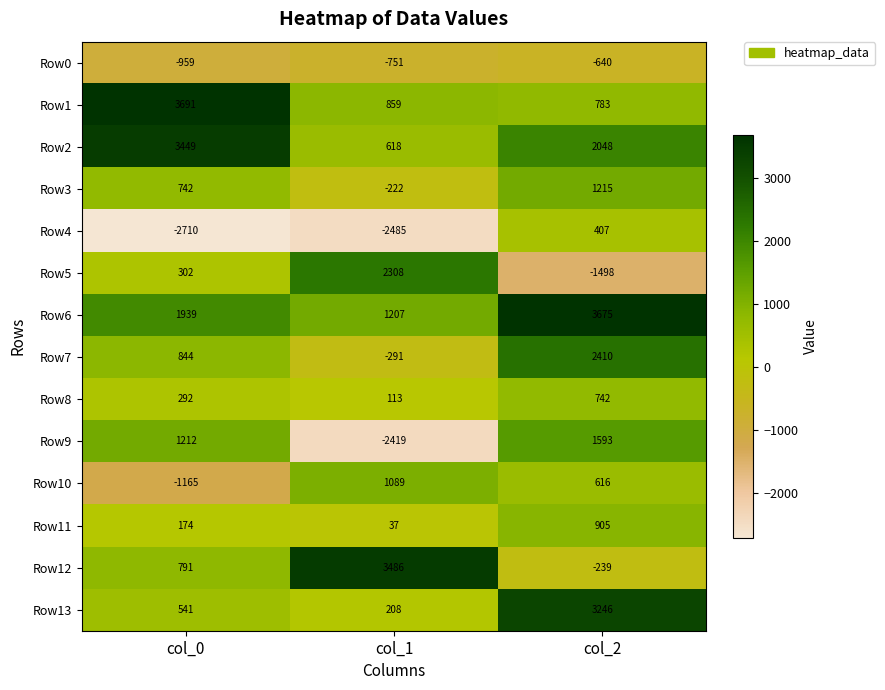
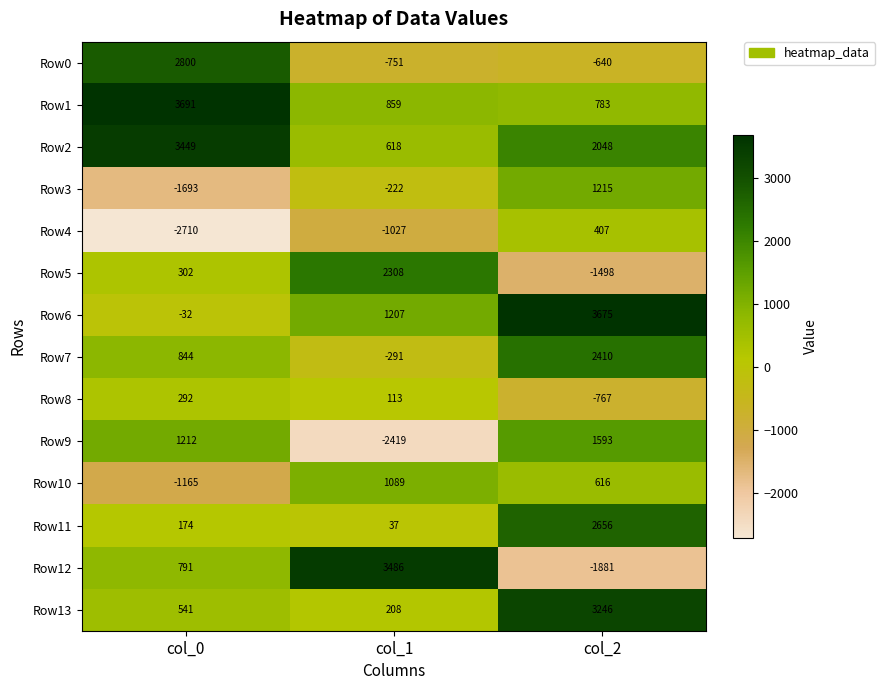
Row0, col_0: -959 -> 2800
Row3, col_0: 742 -> -1693
Row4, col_1: -2485 -> -1027
Row6, col_0: 1939 -> -32
Row8, col_2: 742 -> -767
Row11, col_2: 905 -> 2656
Row12, col_2: -239 -> -1881
